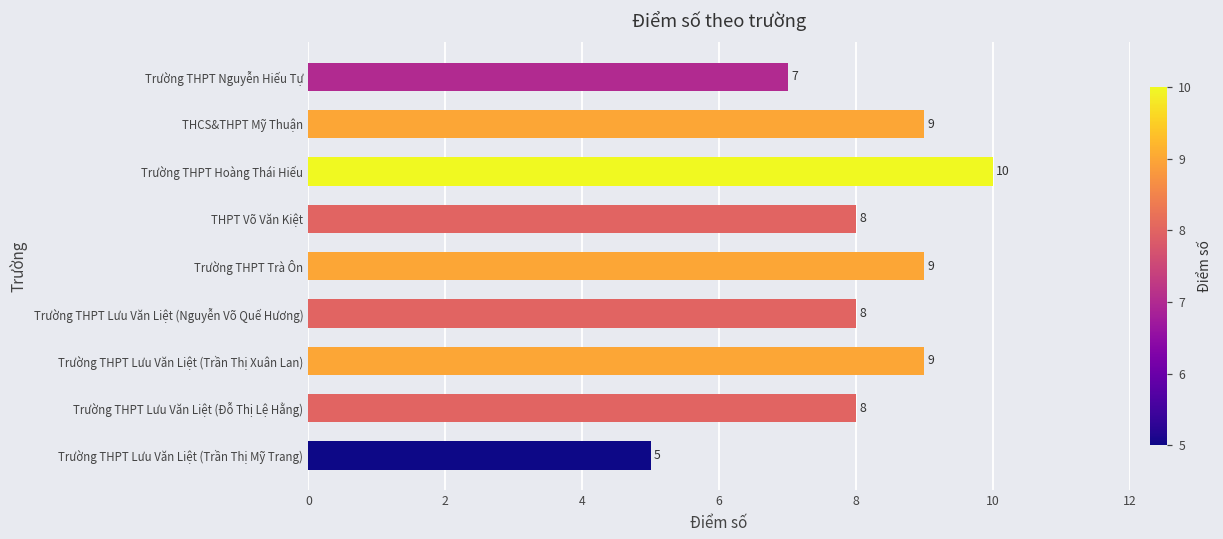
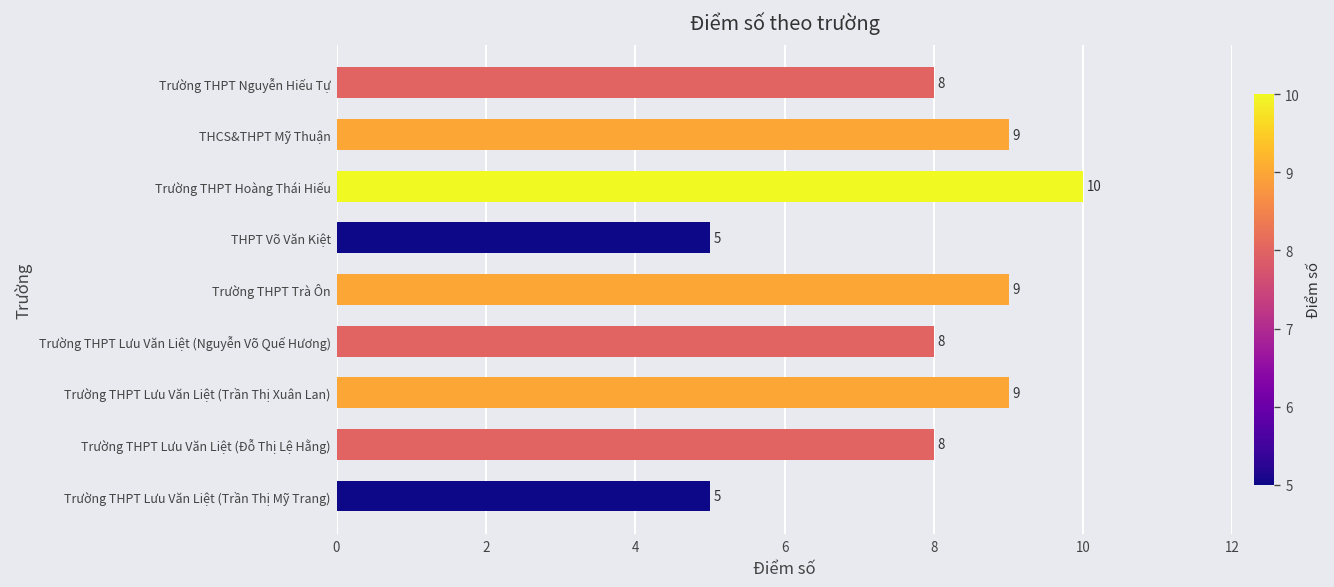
Trường THPT Nguyễn Hiếu Tự: 7 -> 8
THPT Võ Văn Kiệt: 8 -> 5
